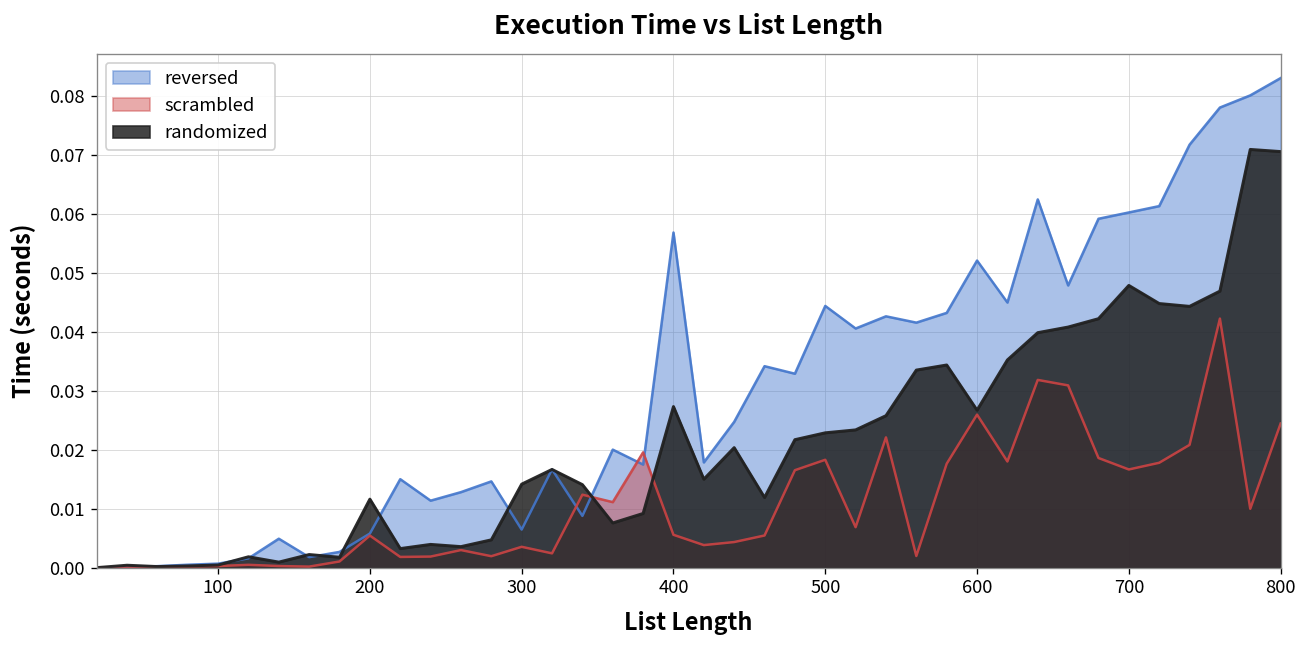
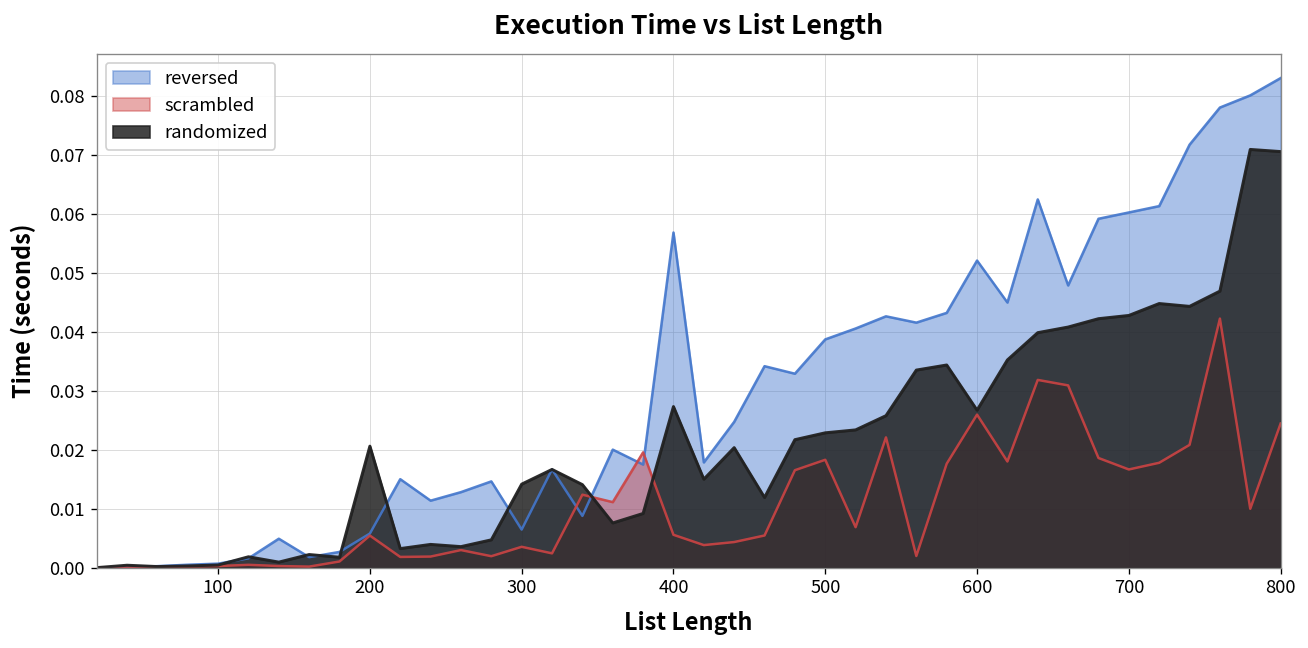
randomized, 200: 0.012 -> 0.021
reversed, 500: 0.044 -> 0.039
randomized, 700: 0.048 -> 0.043
